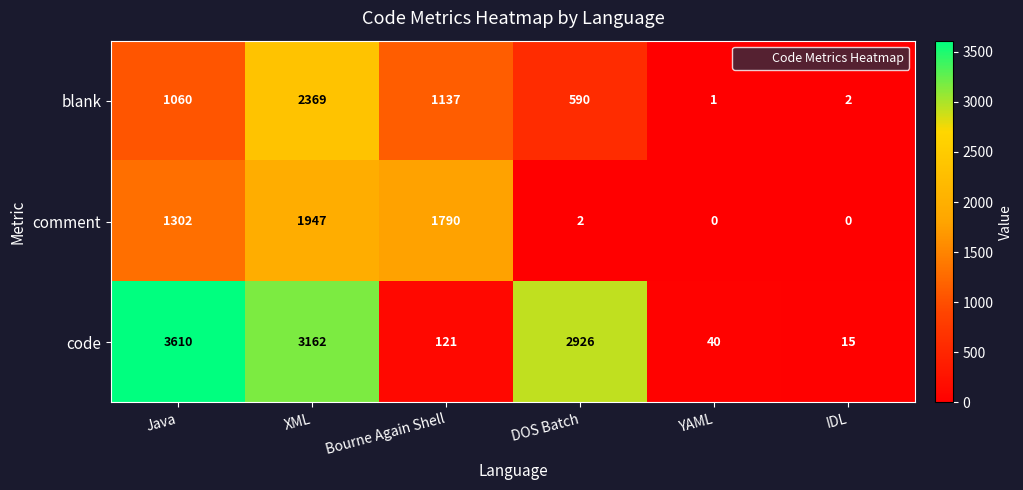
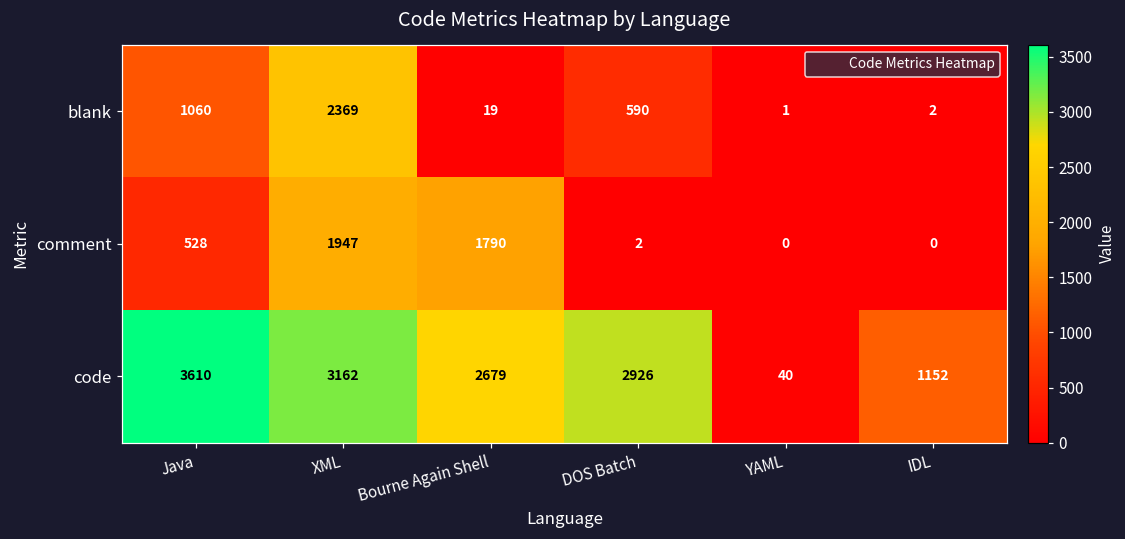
blank, Bourne Again Shell: 1137 -> 19
comment, Java: 1302 -> 528
code, Bourne Again Shell: 121 -> 2679
code, IDL: 15 -> 1152
